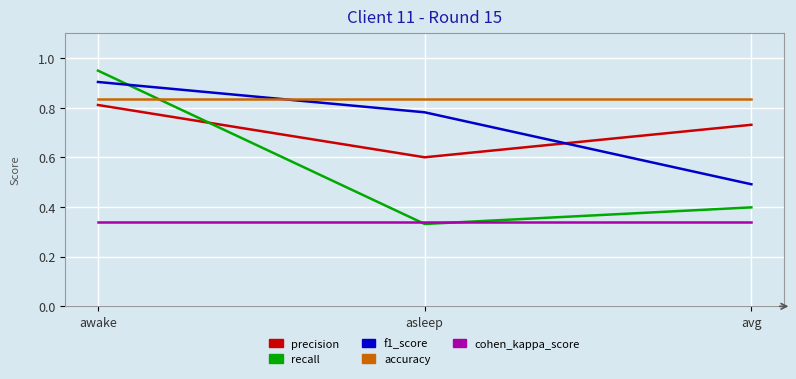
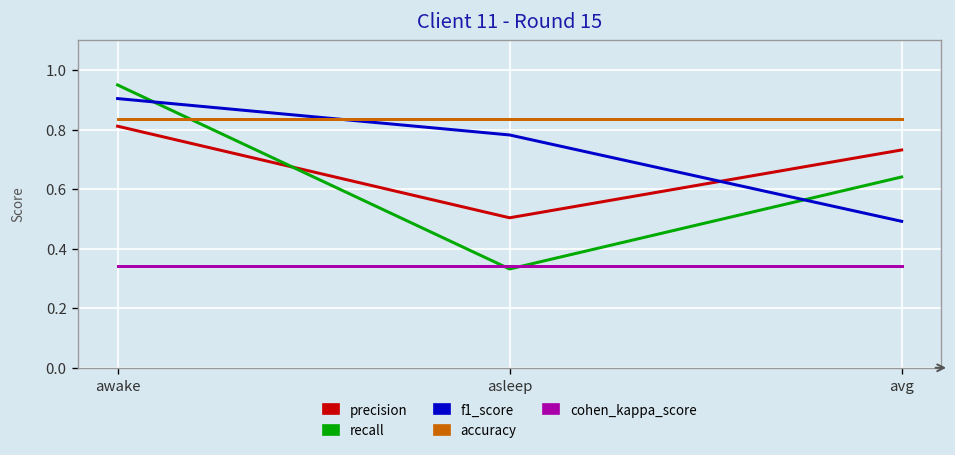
precision, asleep: 0.60 -> 0.50
recall, avg: 0.40 -> 0.64
